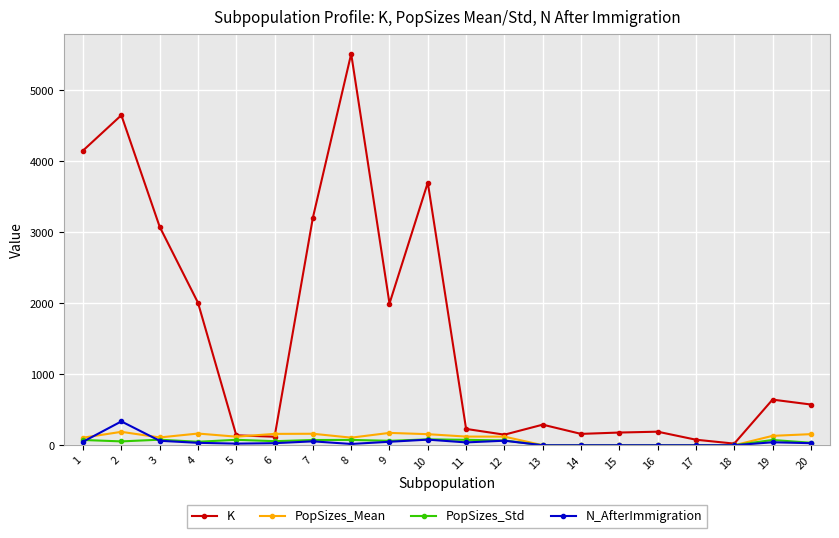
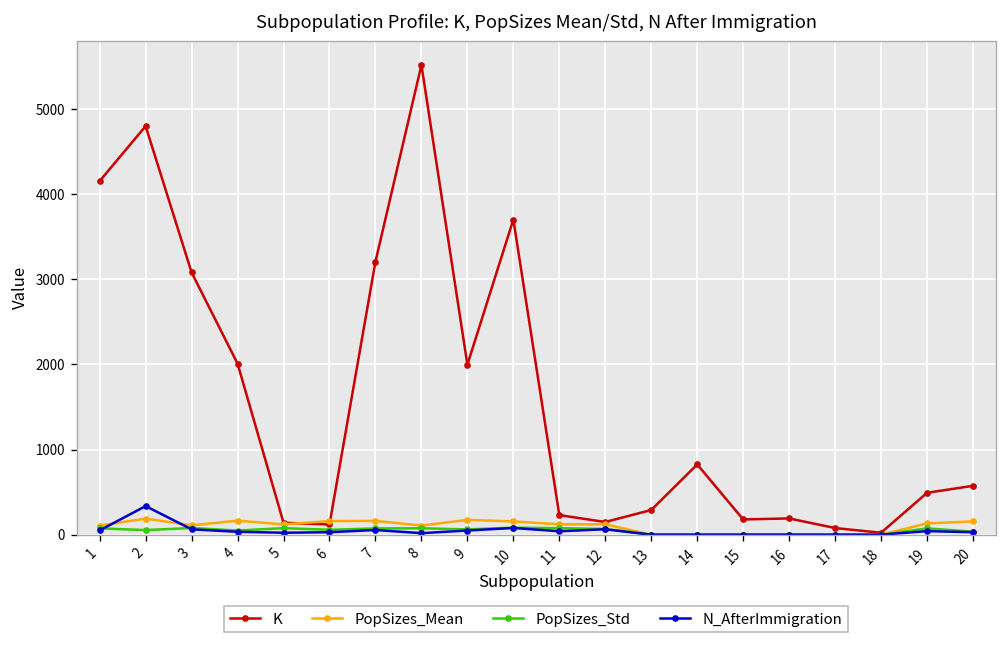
K, 2: 4700 -> 4800
K, 14: 200 -> 800
K, 19: 600 -> 500
